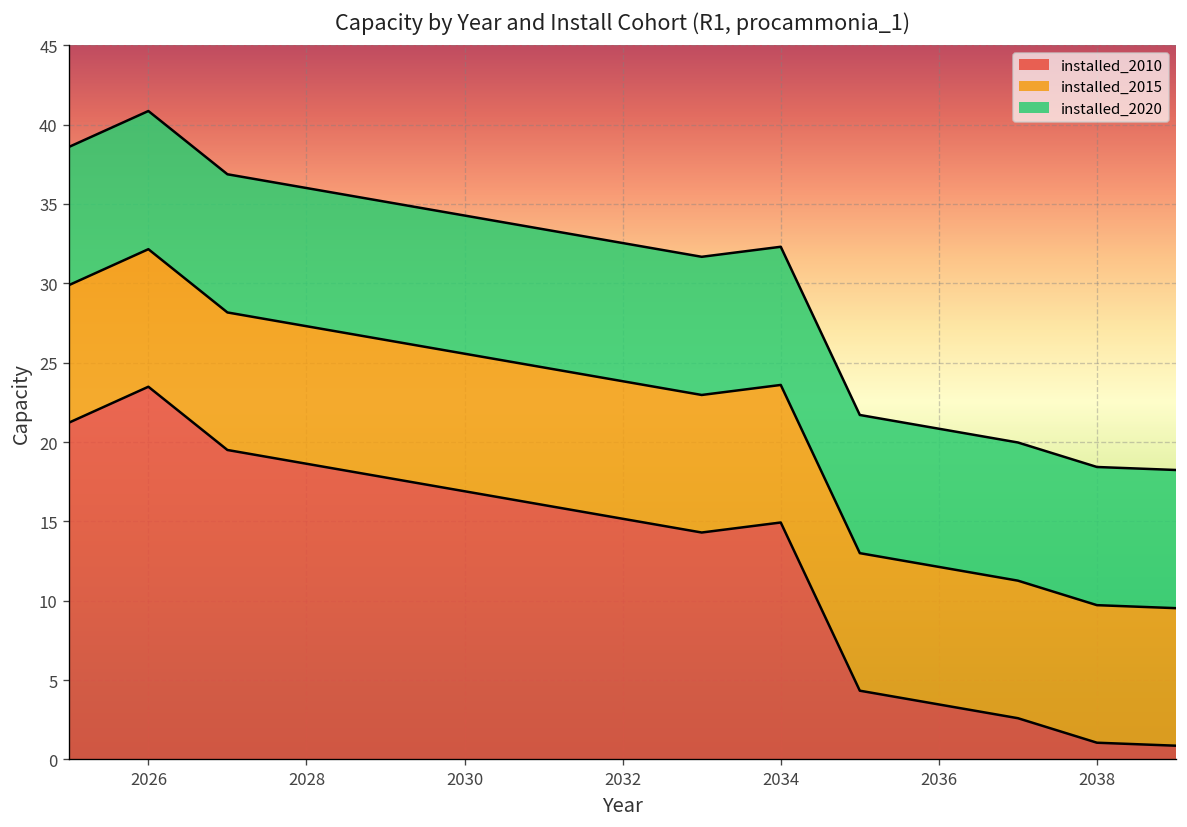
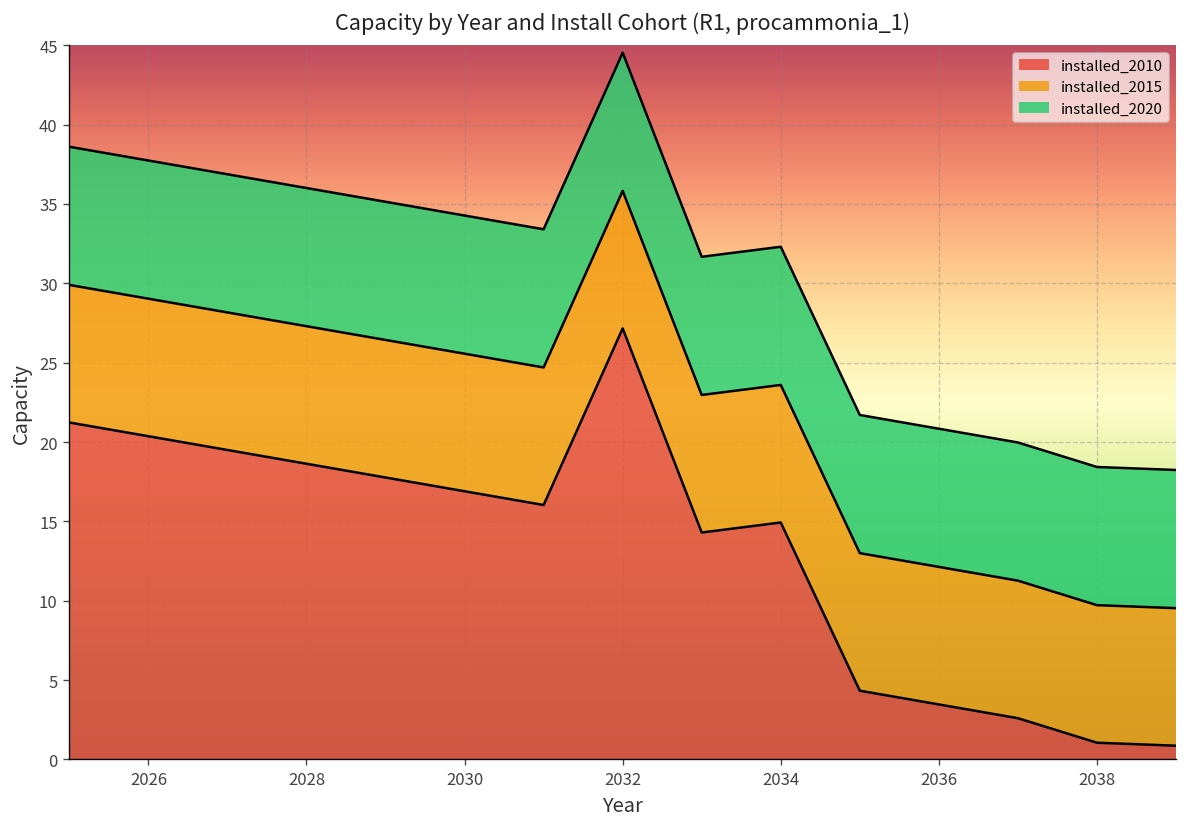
installed_2010, 2026: 23.5 -> 20.4
installed_2010, 2032: 15.2 -> 27.2
